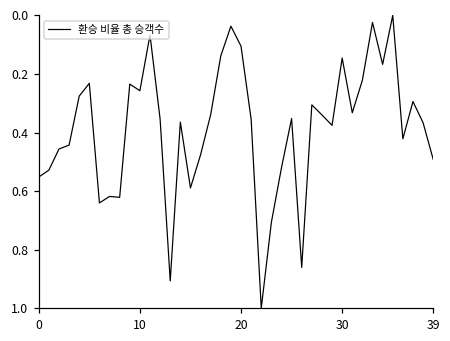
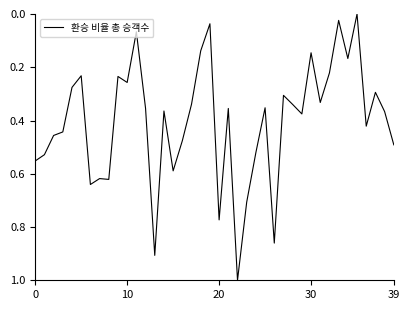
20: 0.11 -> 0.77
